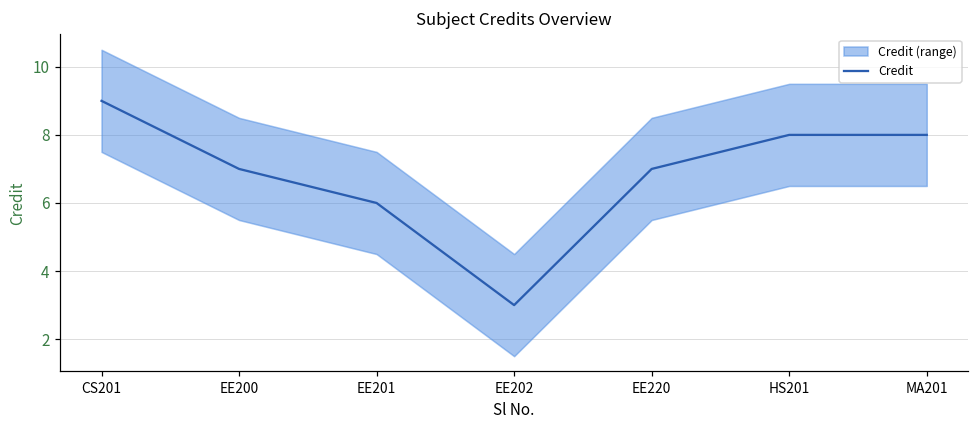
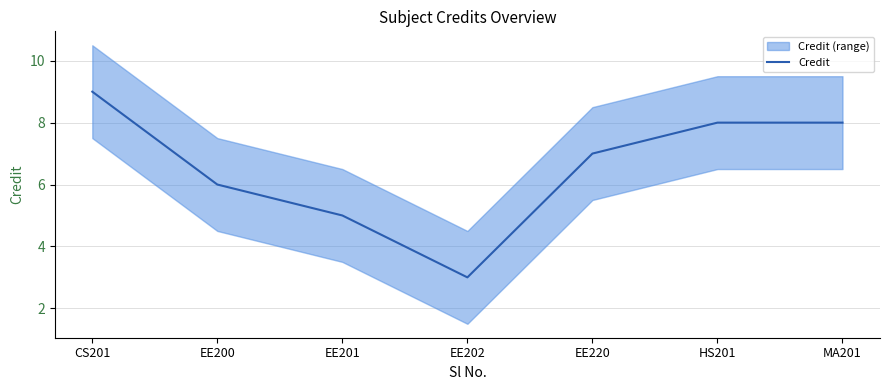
Credit, EE200: 7 -> 6
Credit, EE201: 6 -> 5
